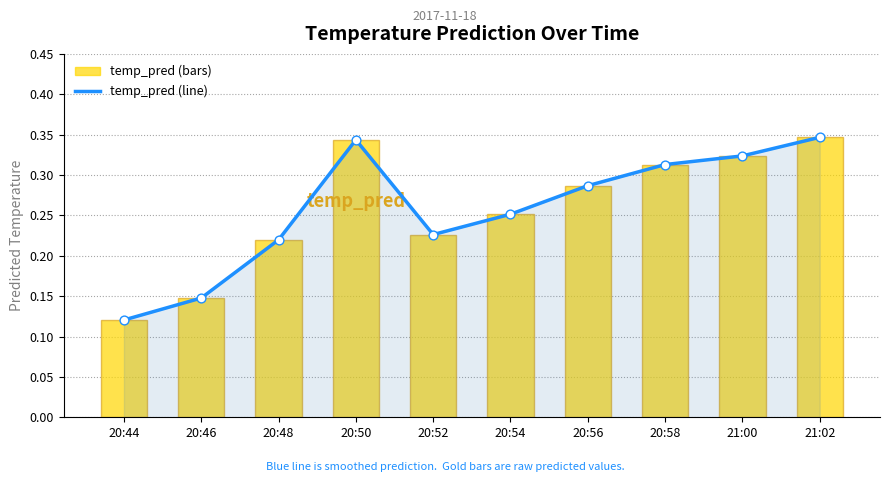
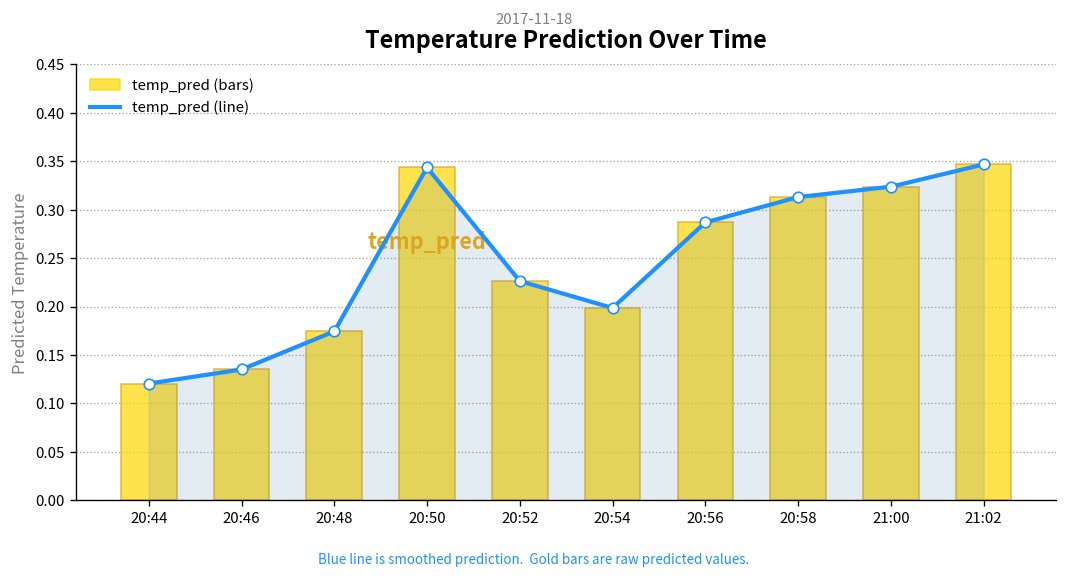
20:46: 0.15 -> 0.14
20:48: 0.22 -> 0.17
20:54: 0.25 -> 0.20
